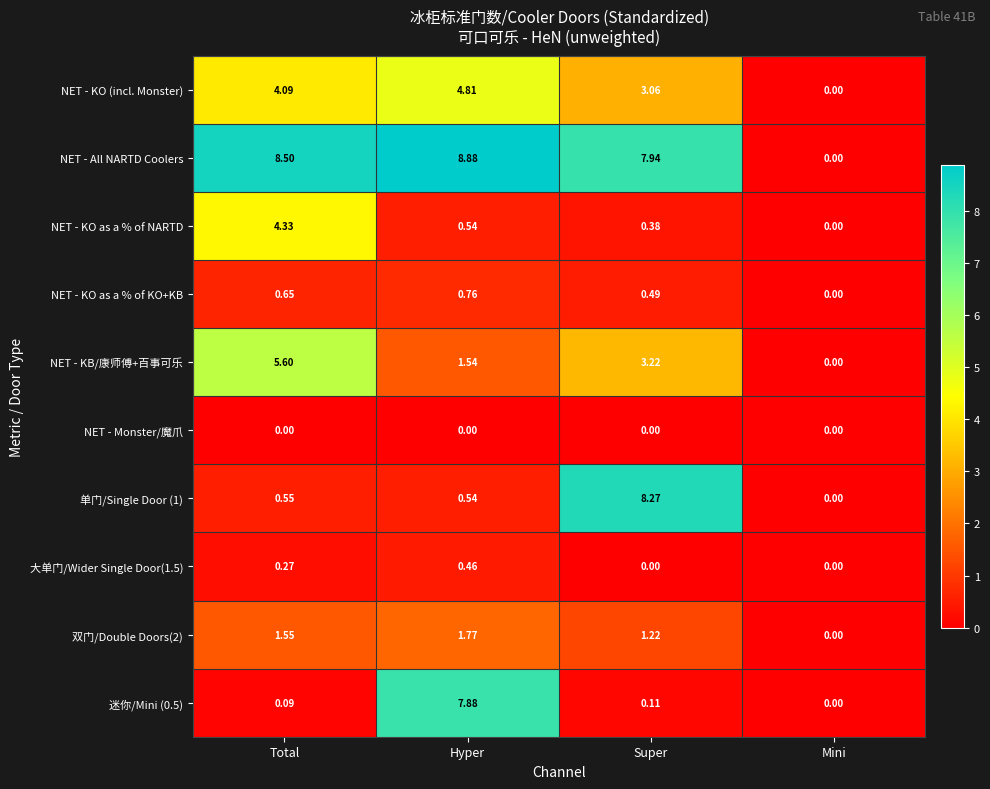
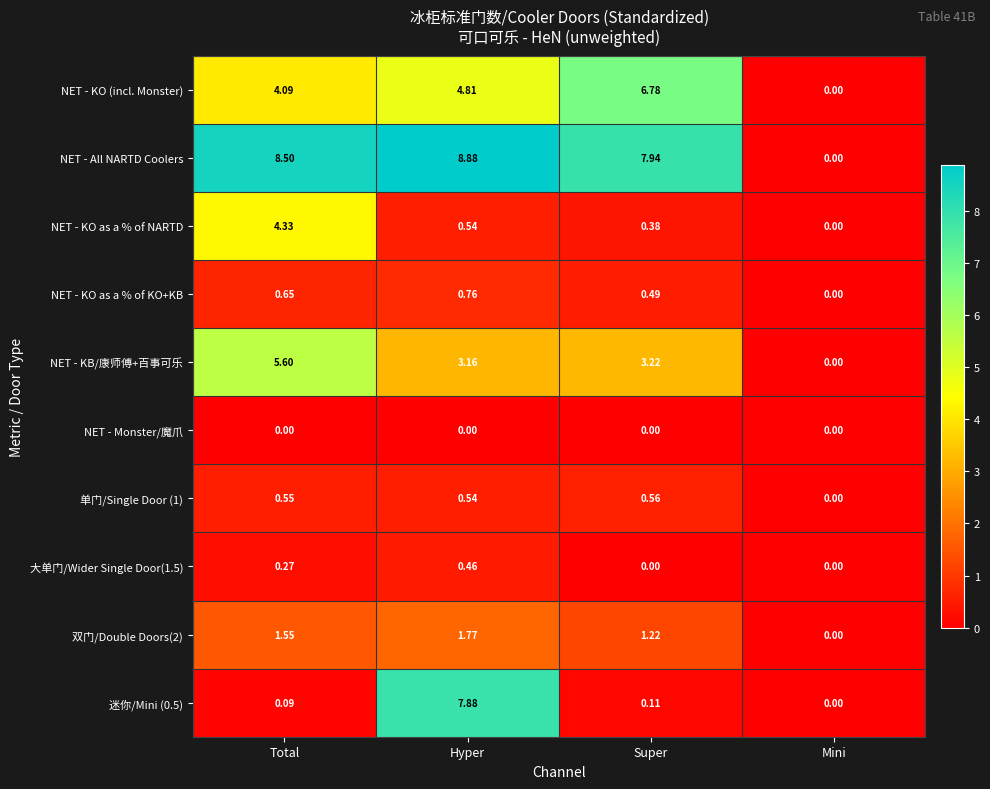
NET - KO (incl. Monster), Super: 3.06 -> 6.78
NET - KB/康师傅+百事可乐, Hyper: 1.54 -> 3.16
单门/Single Door (1), Super: 8.27 -> 0.56
